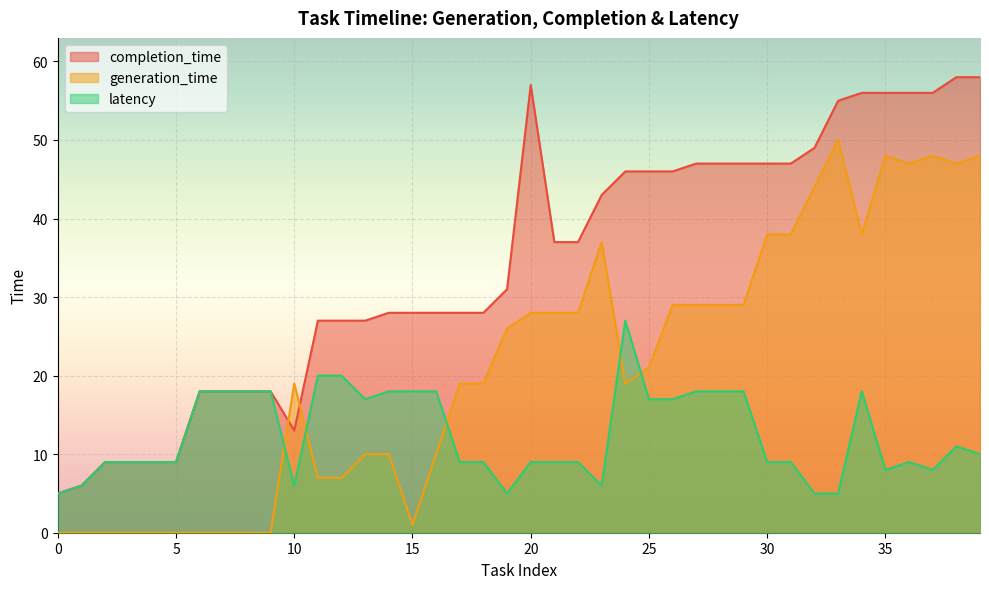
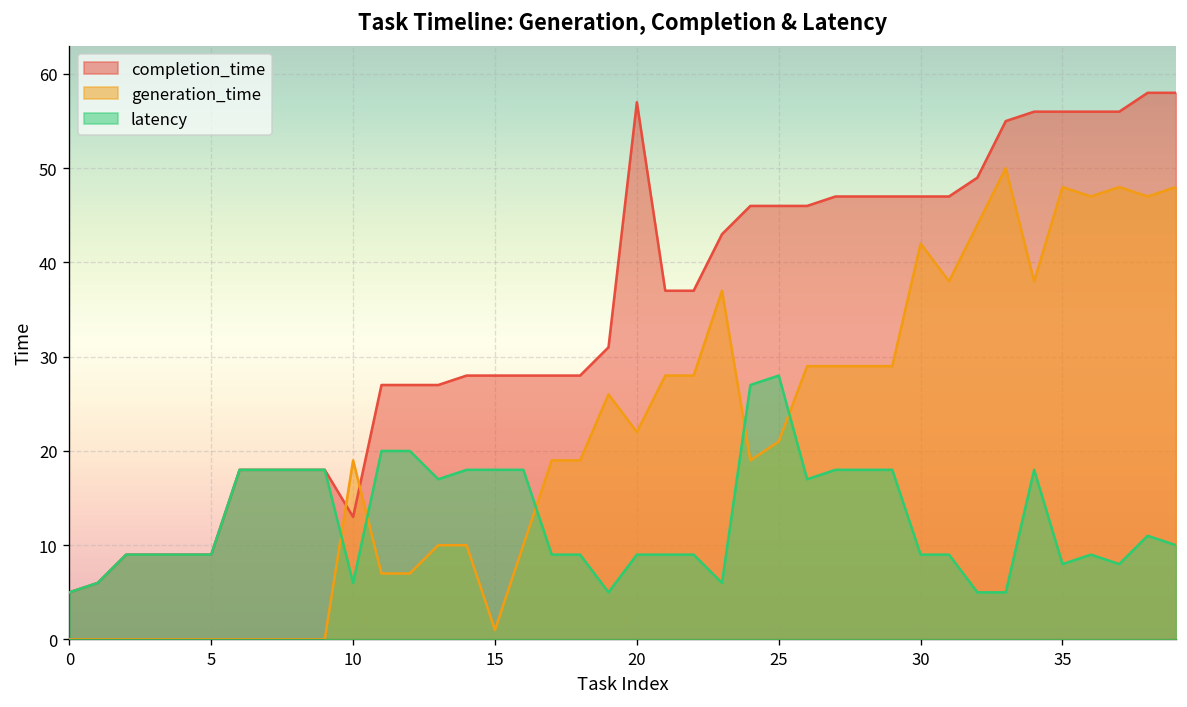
generation_time, 20: 28 -> 22
latency, 25: 17 -> 28
generation_time, 30: 38 -> 42
